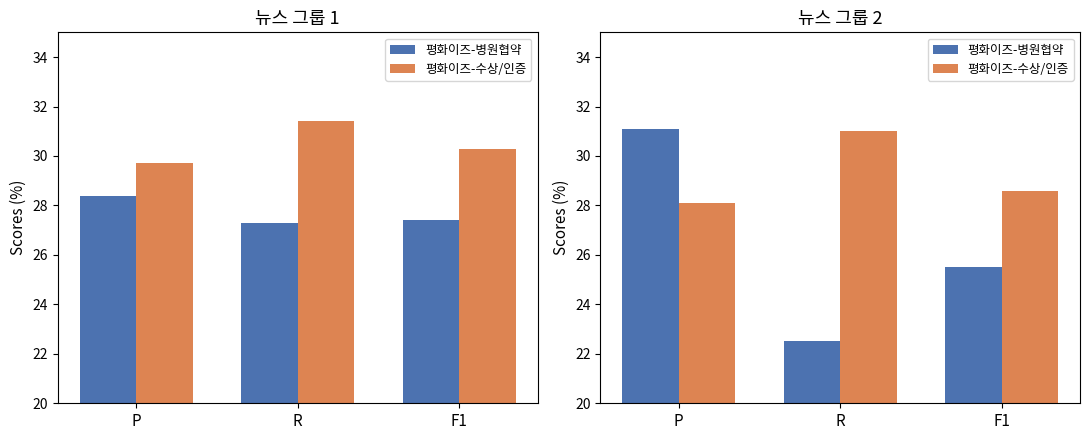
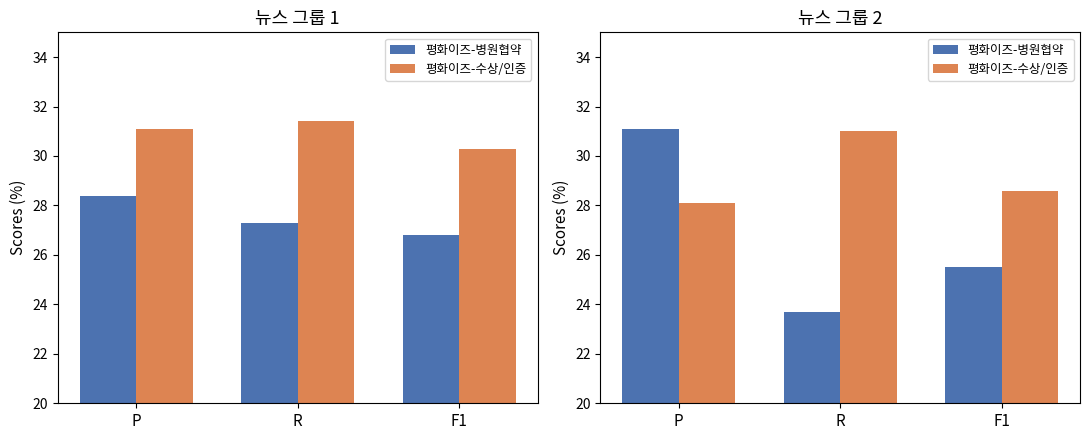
뉴스 그룹 1, 평화이즈-수상/인증, P: 29.7 -> 31.1
뉴스 그룹 1, 평화이즈-병원협약, F1: 27.4 -> 26.8
뉴스 그룹 2, 평화이즈-병원협약, R: 22.5 -> 23.7
